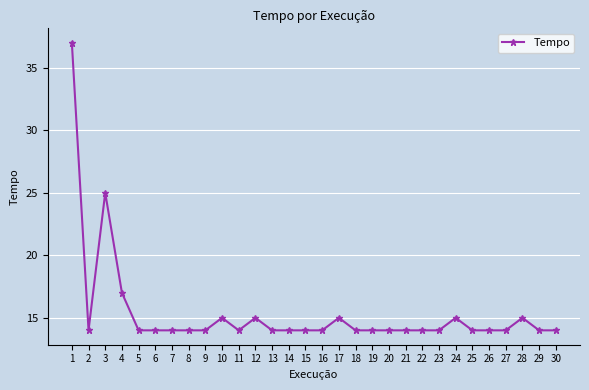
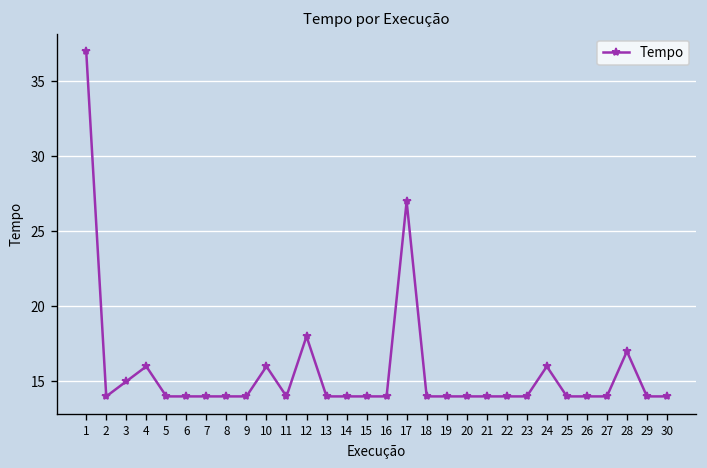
3: 25 -> 15
4: 17 -> 16
10: 15 -> 16
12: 15 -> 18
17: 15 -> 27
24: 15 -> 16
28: 15 -> 17
